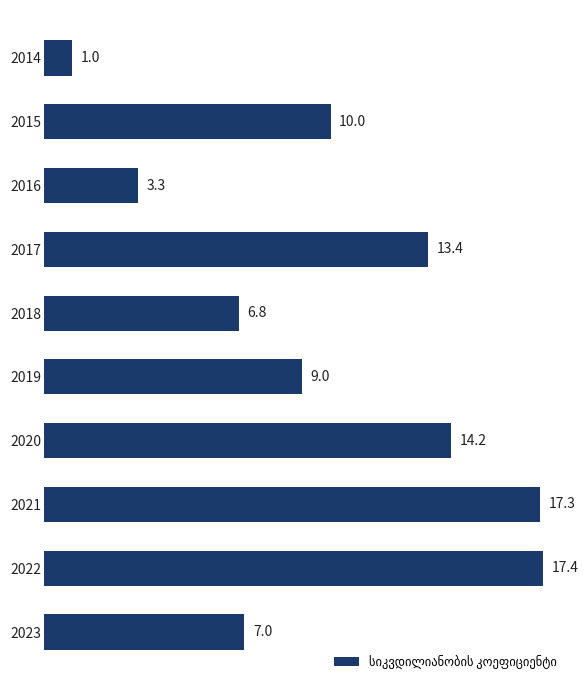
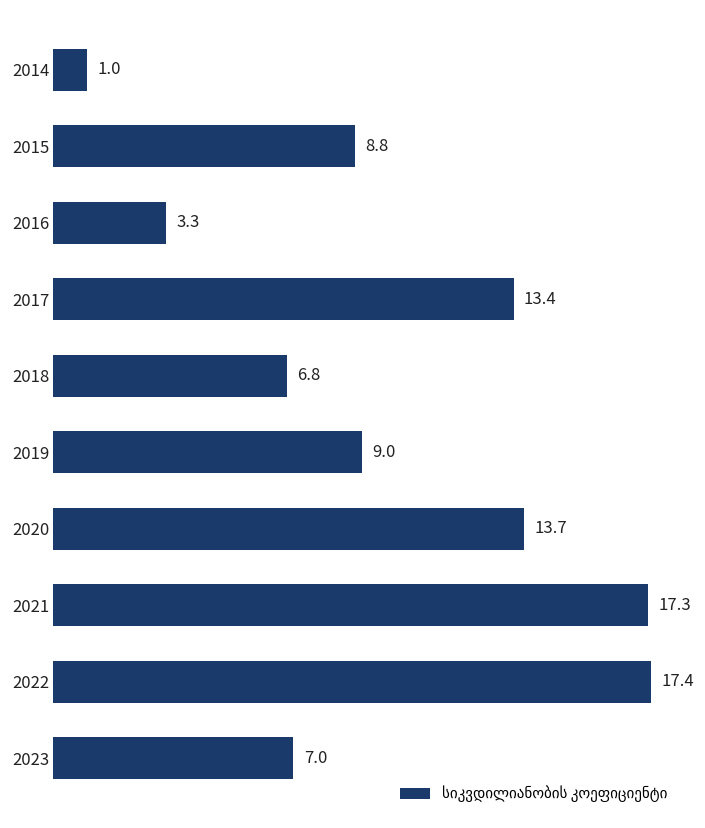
2015: 10.0 -> 8.8
2020: 14.2 -> 13.7
